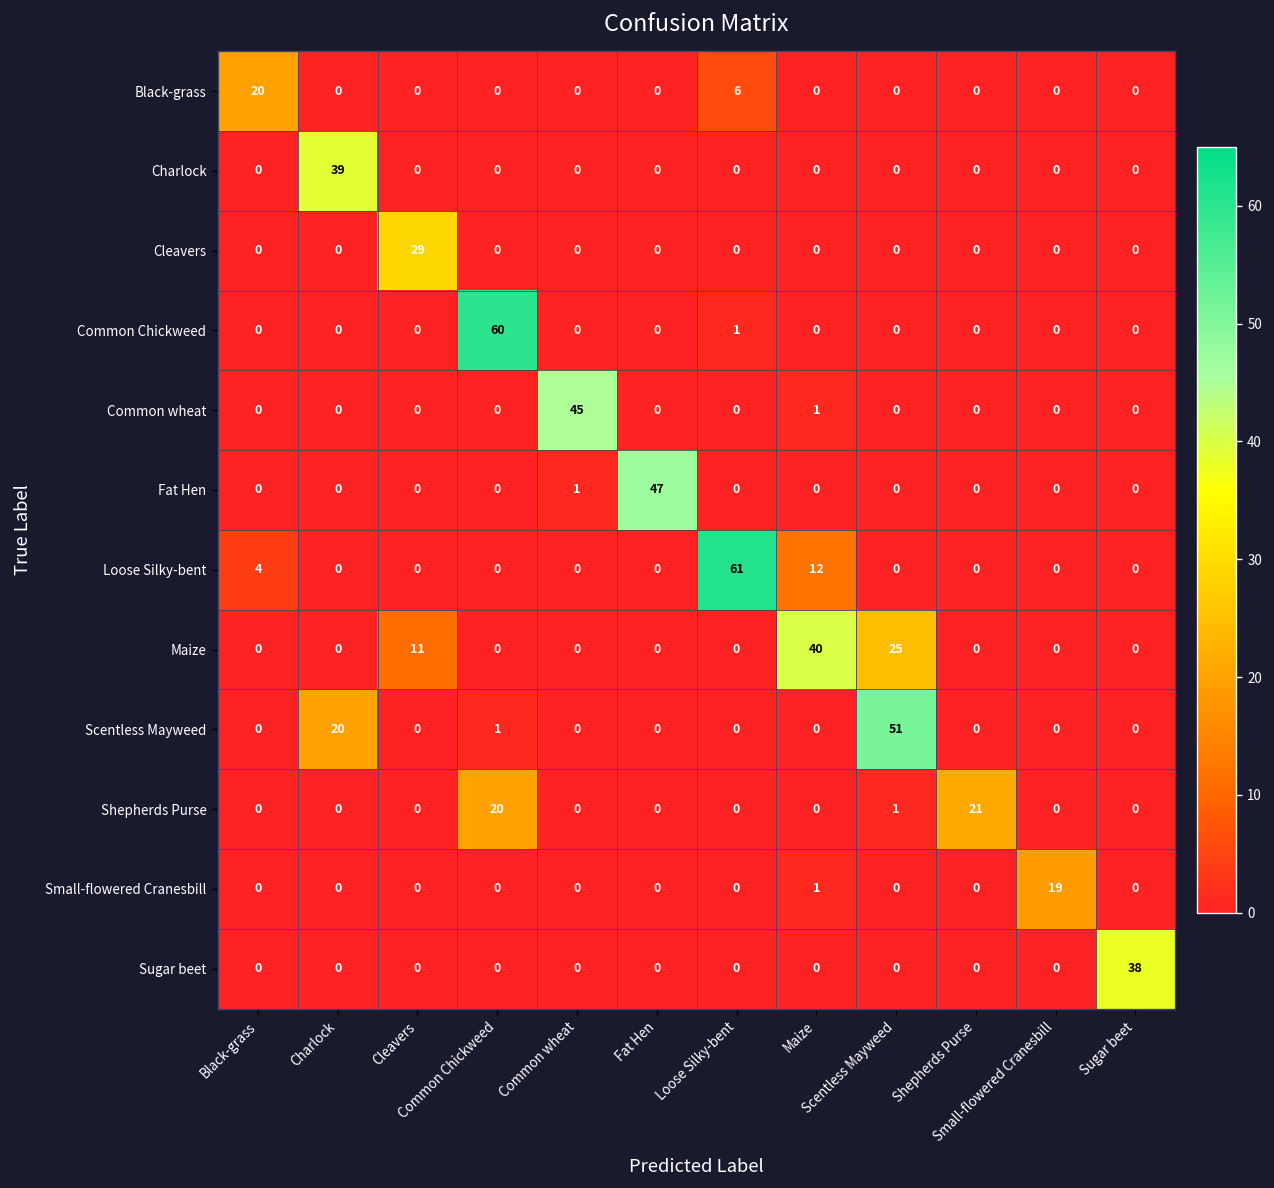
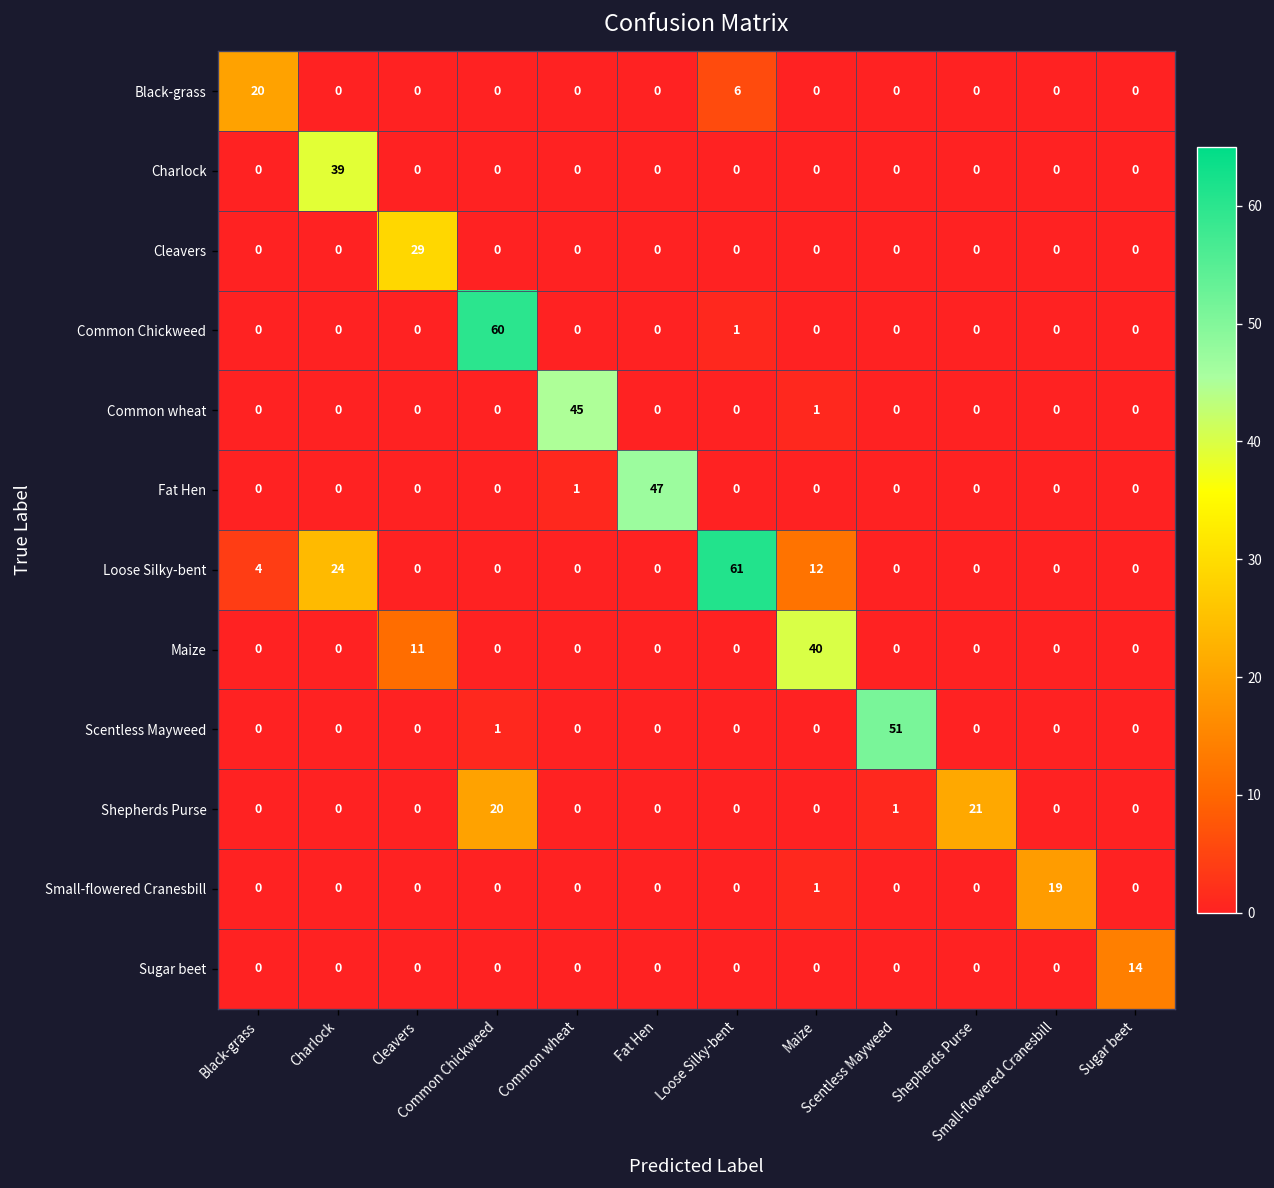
Loose Silky-bent, Charlock: 0 -> 24
Maize, Scentless Mayweed: 25 -> 0
Scentless Mayweed, Charlock: 20 -> 0
Sugar beet, Sugar beet: 38 -> 14
